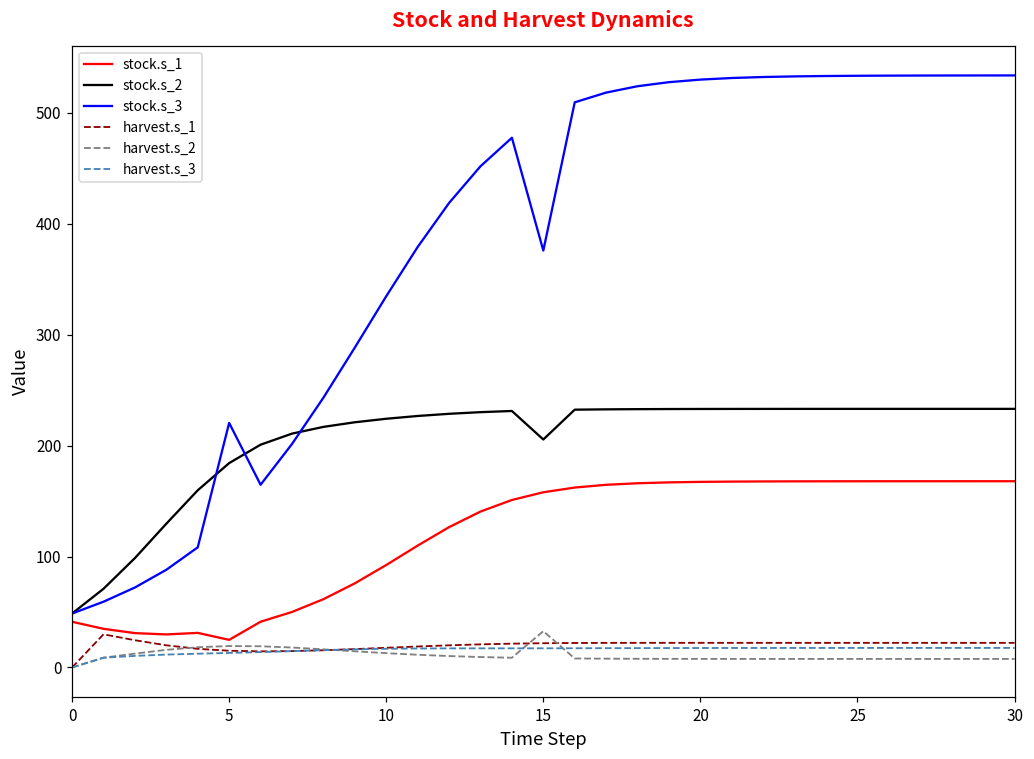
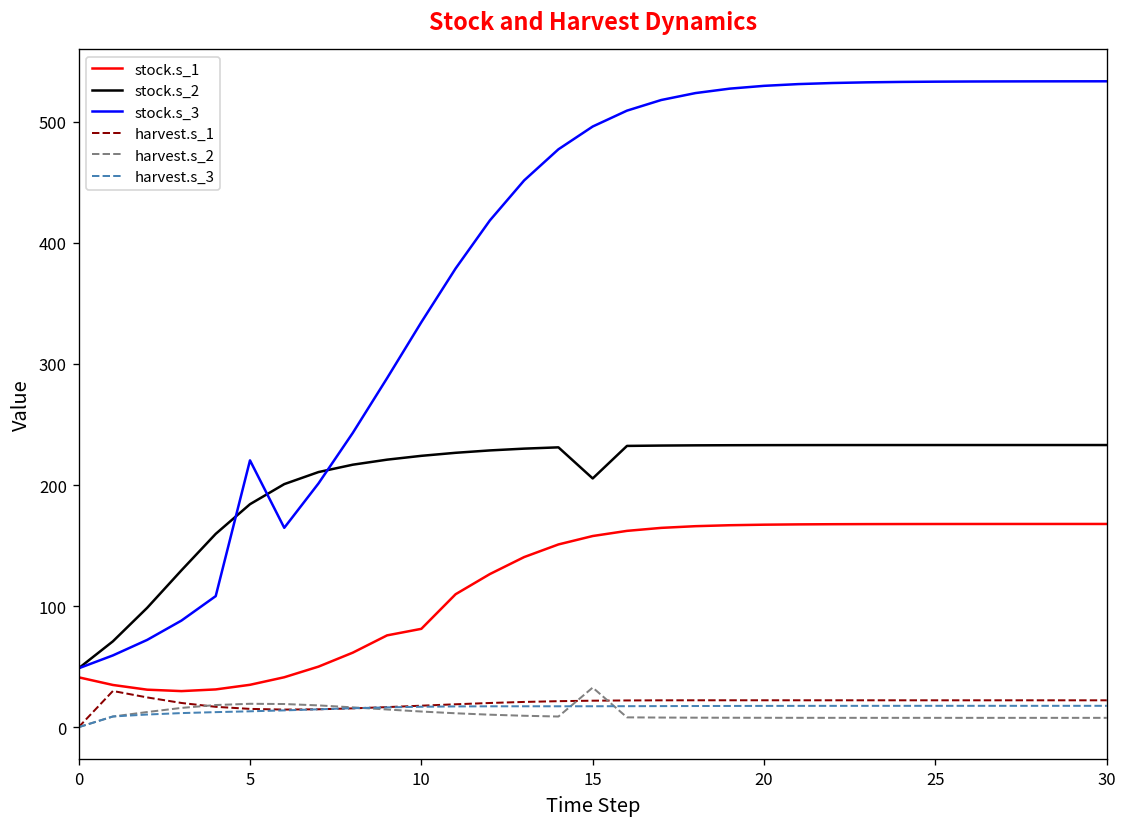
stock.s_1, 5: 25 -> 35
stock.s_1, 10: 92 -> 81
stock.s_3, 15: 376 -> 496
